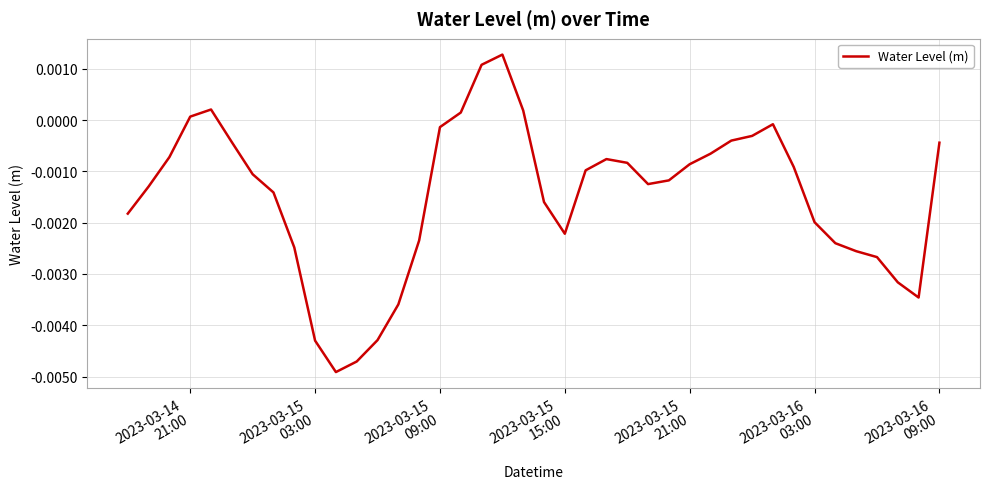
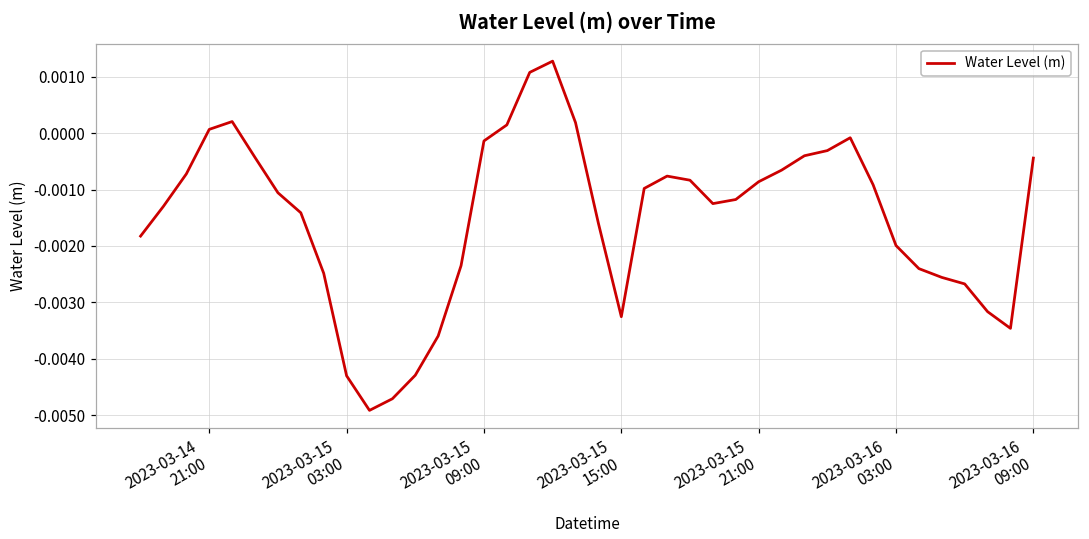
2023-03-15 15:00: -0.0022 -> -0.0033
